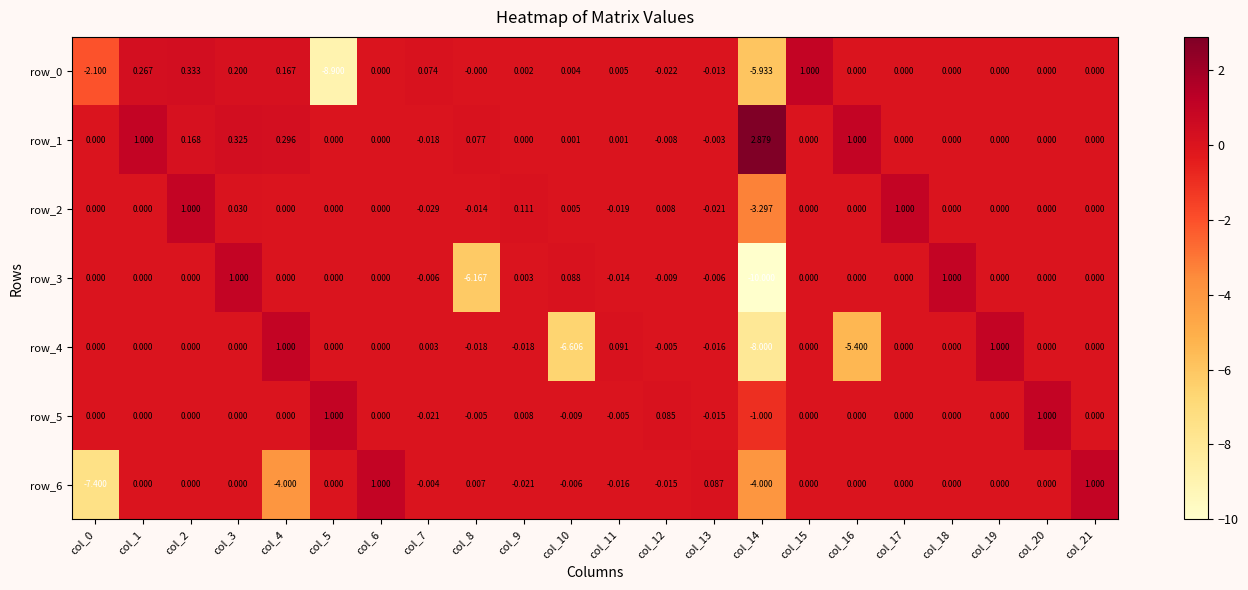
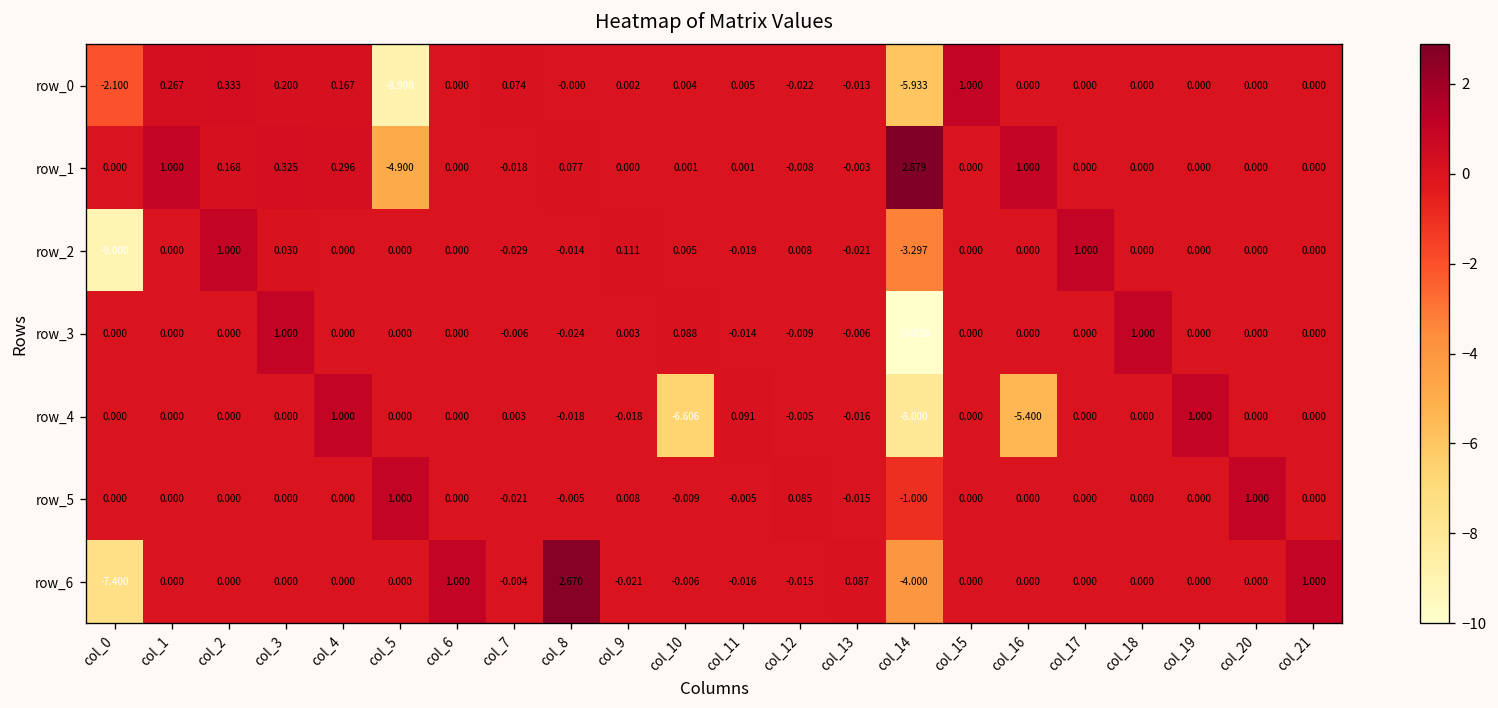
row_1, col_5: 0.000 -> -4.900
row_2, col_0: 0.000 -> -9.000
row_3, col_8: -6.167 -> -0.024
row_6, col_4: -4.000 -> 0.000
row_6, col_8: 0.007 -> 2.670
